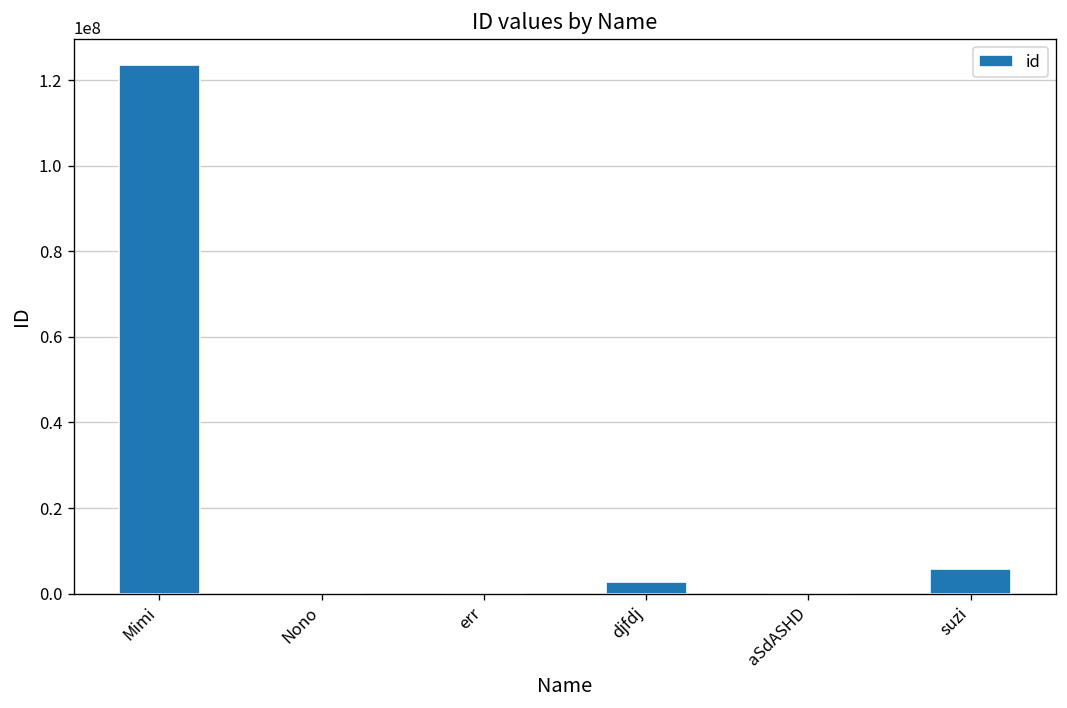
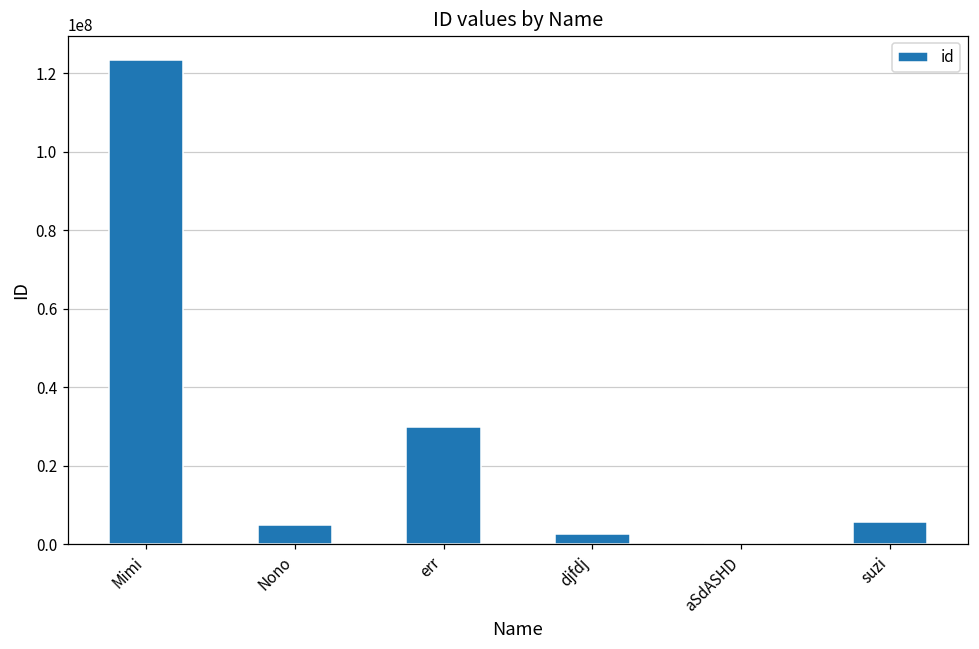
Nono: 0 -> 5000000
err: 0 -> 30000000
